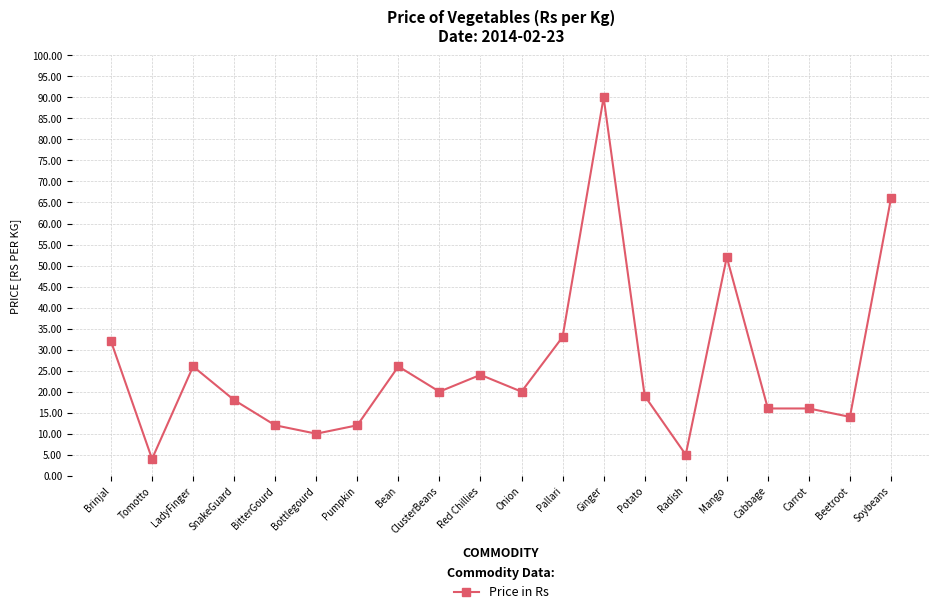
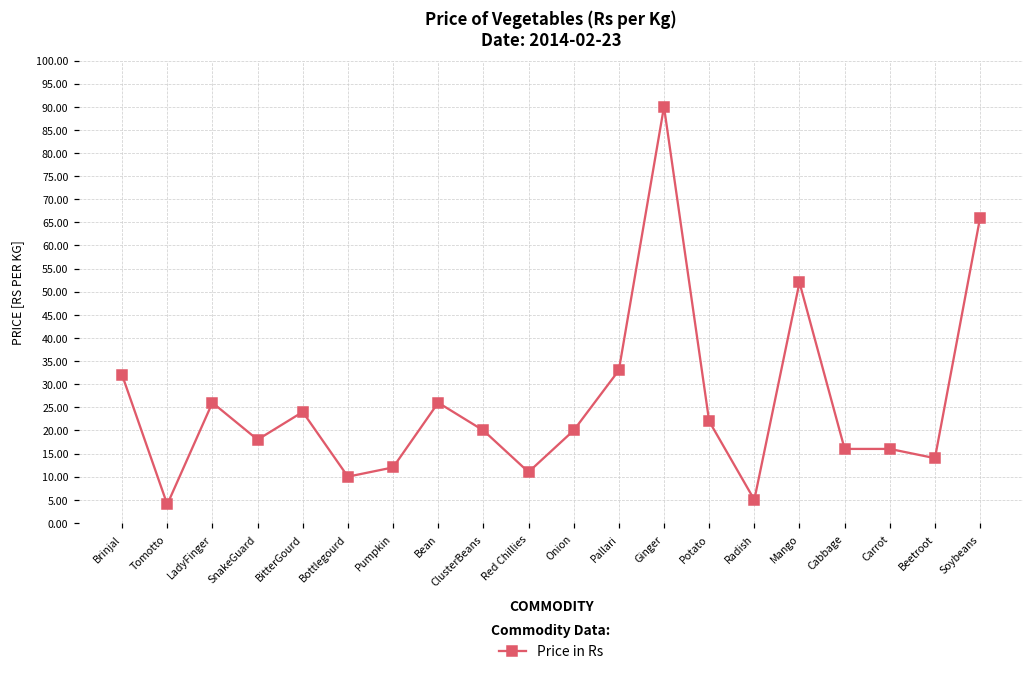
BitterGourd: 12 -> 24
Red Chillies: 24 -> 11
Potato: 19 -> 22
